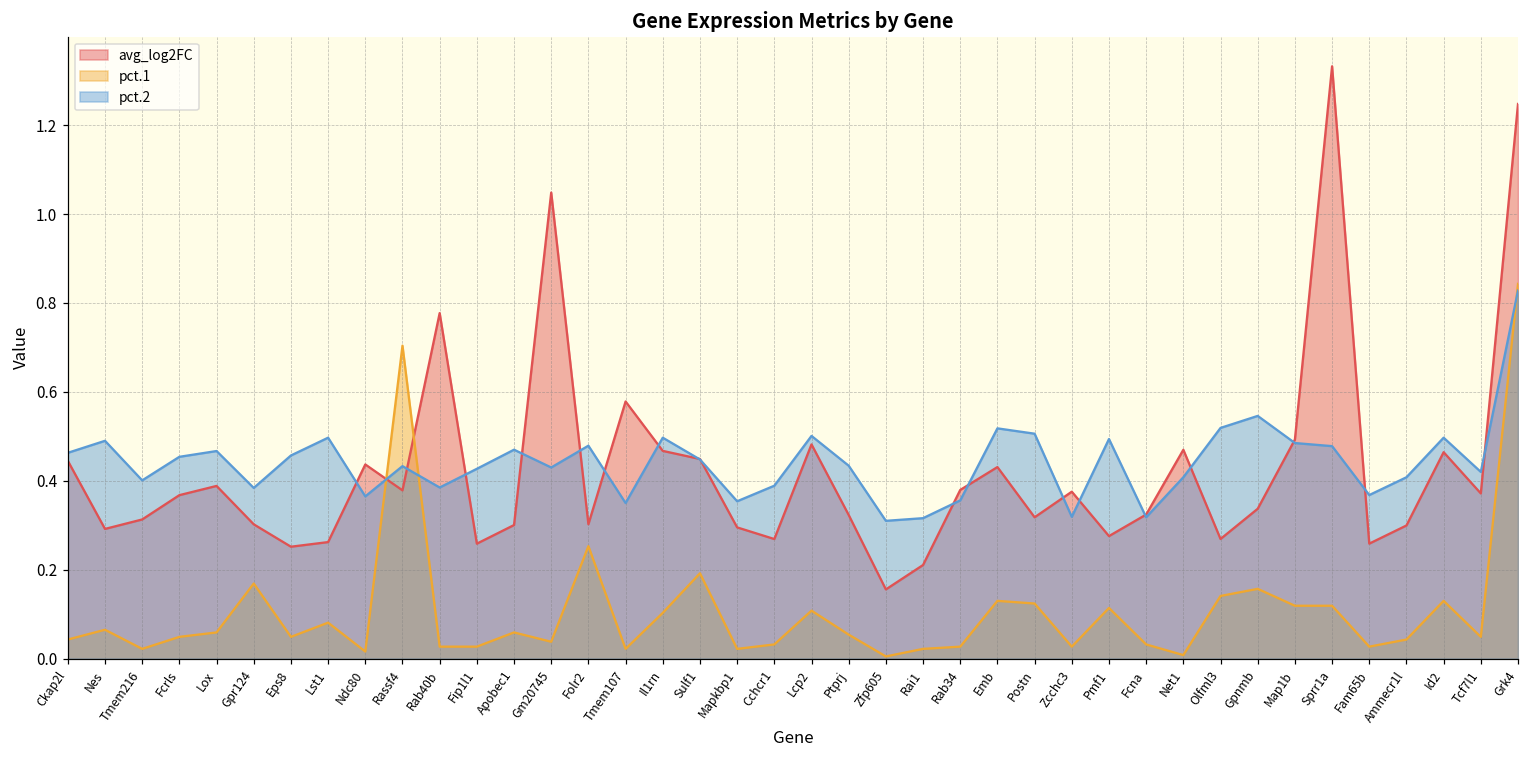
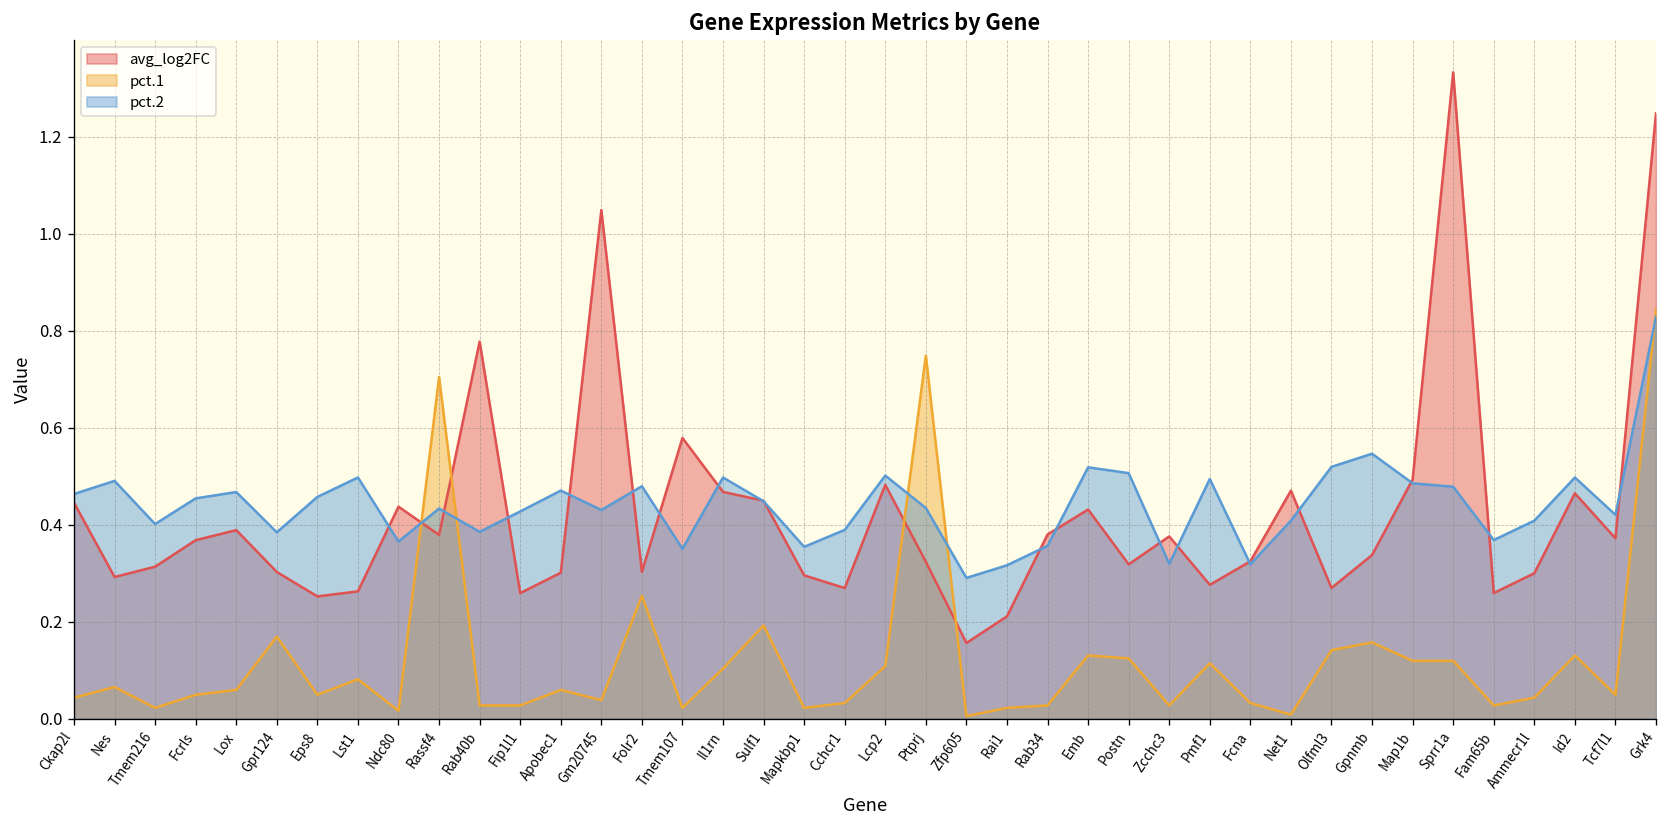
pct.1, Ptprj: 0.05 -> 0.75
pct.2, Zfp605: 0.31 -> 0.29
